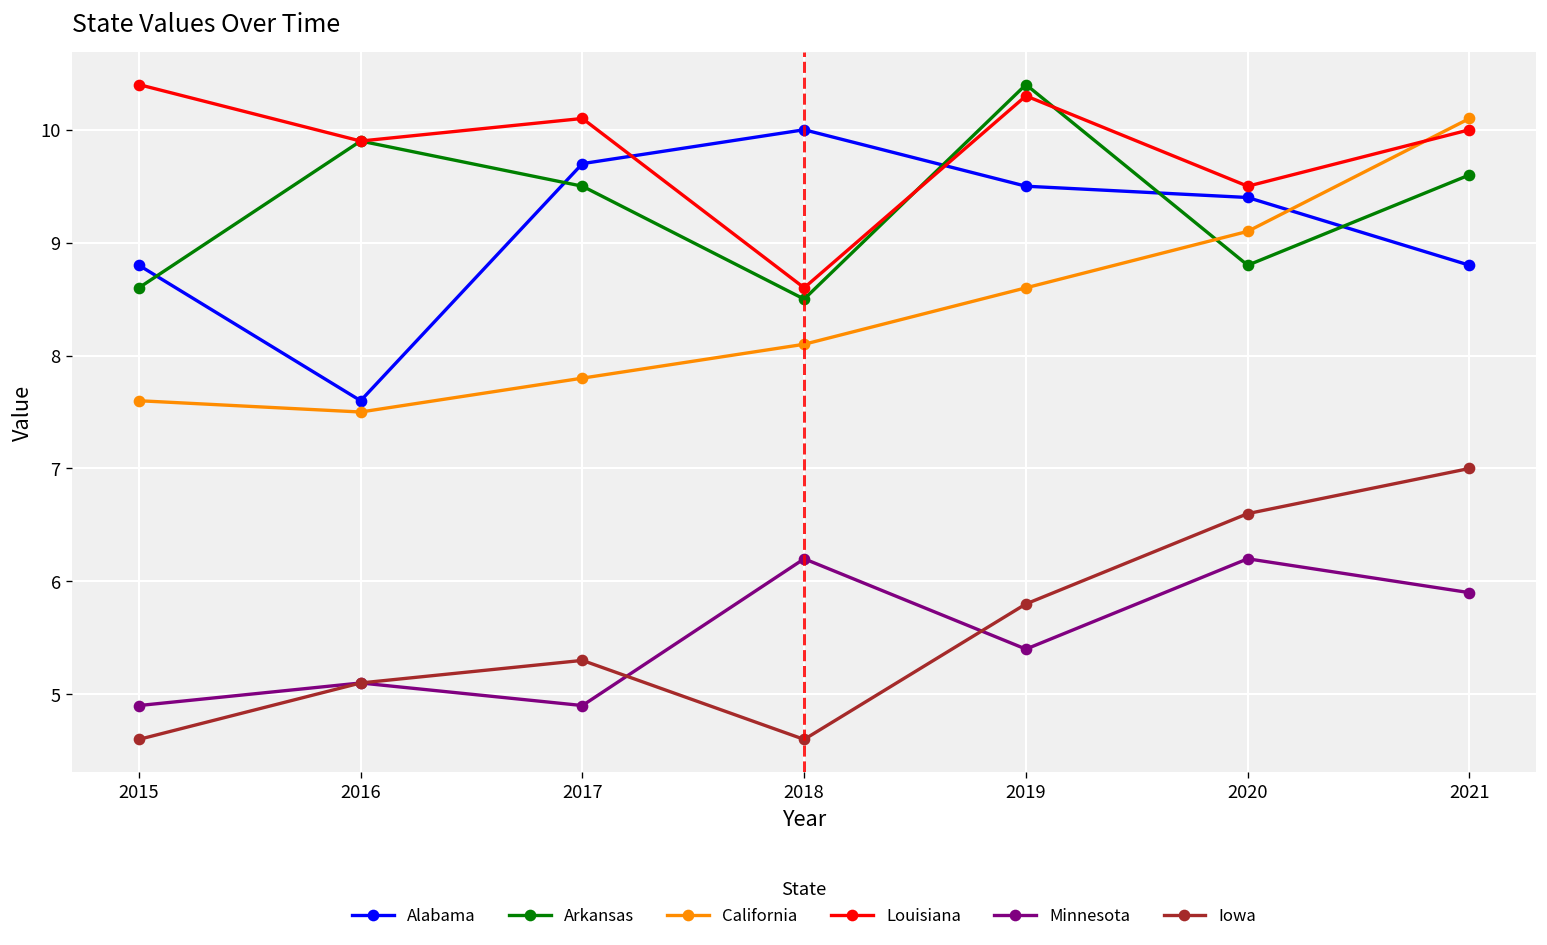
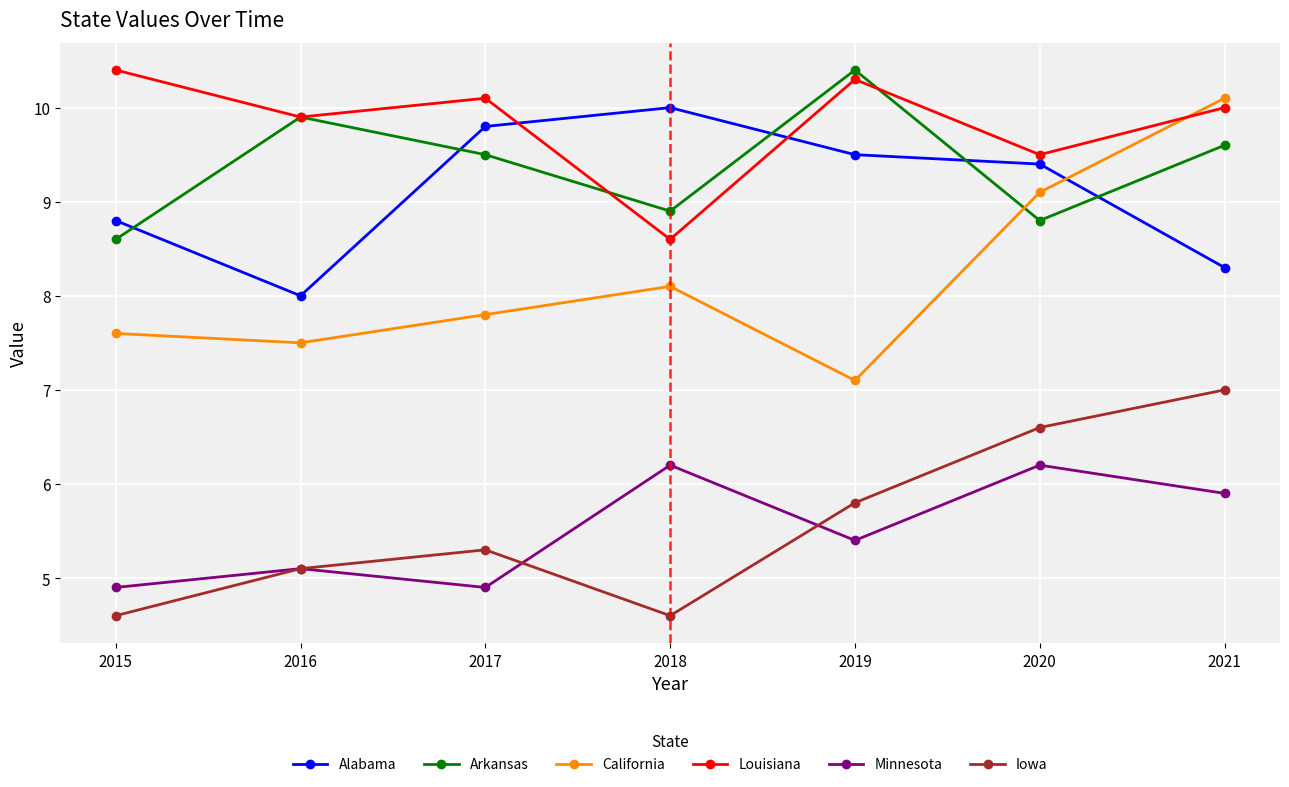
Alabama, 2016: 7.6 -> 8.0
Alabama, 2017: 9.7 -> 9.8
Arkansas, 2018: 8.5 -> 8.9
California, 2019: 8.6 -> 7.1
Alabama, 2021: 8.8 -> 8.3
